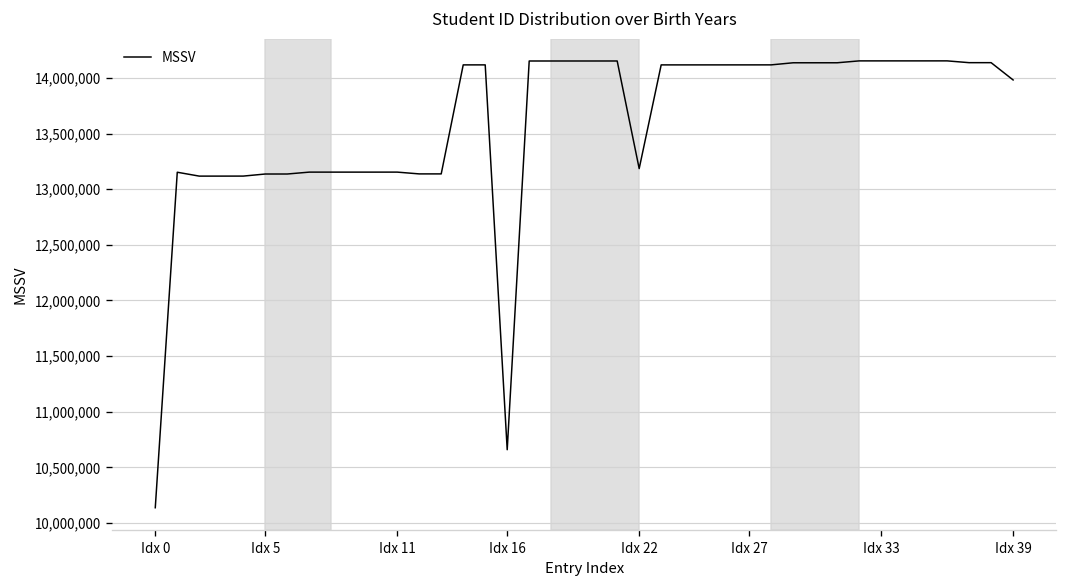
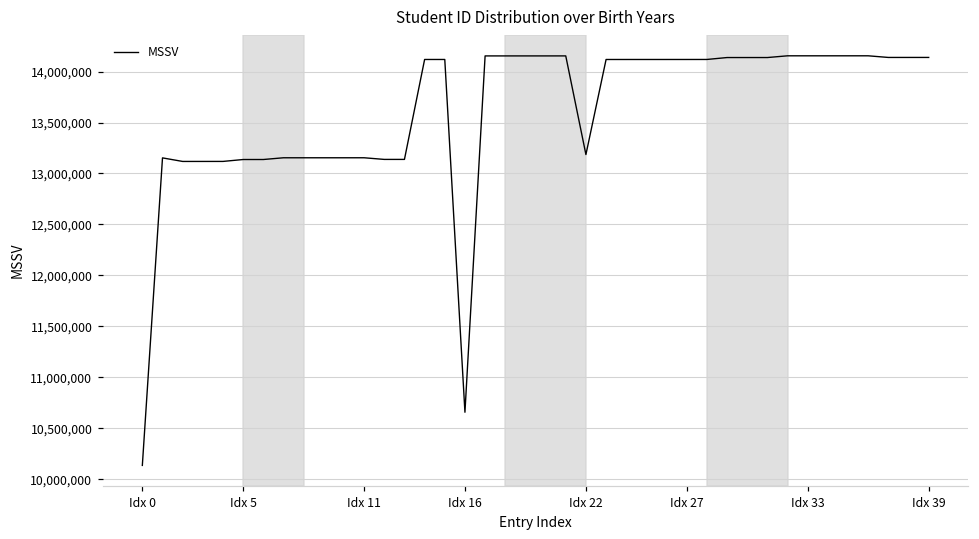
Idx 39: 14,000,000 -> 14,100,000
